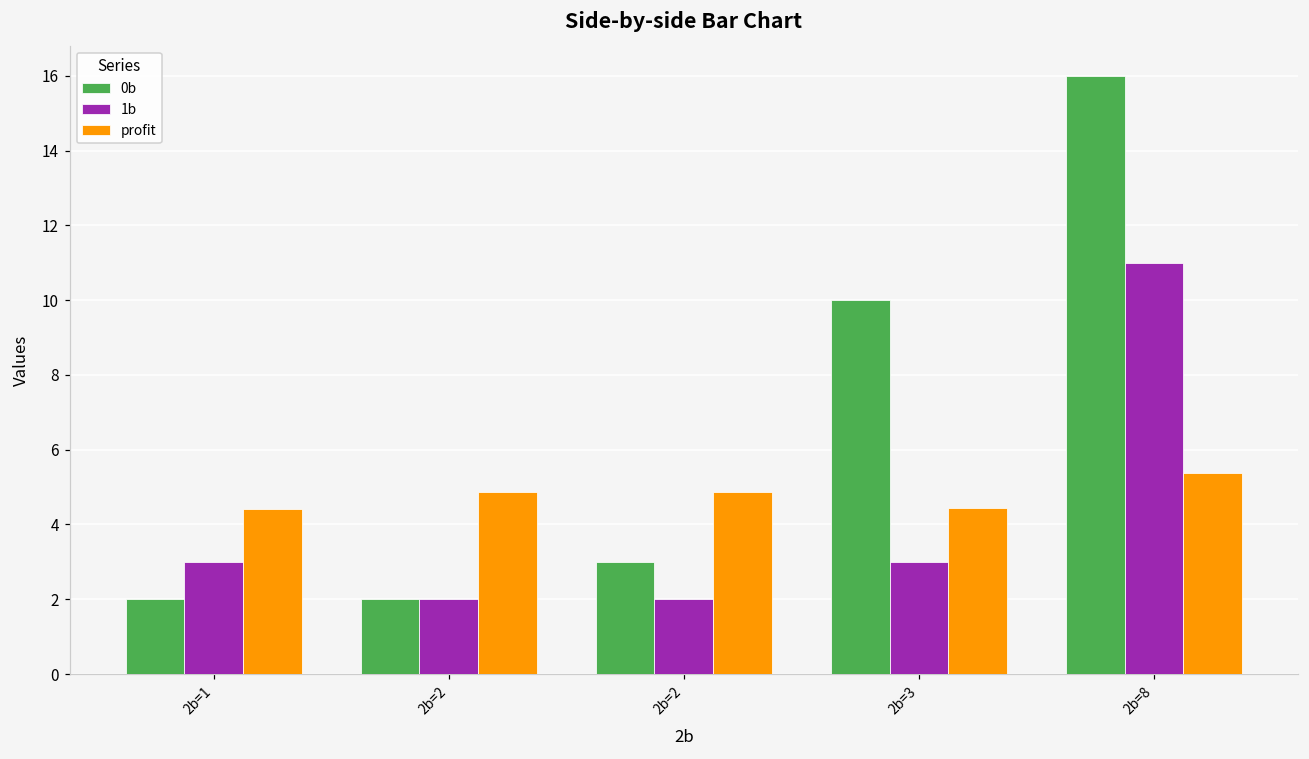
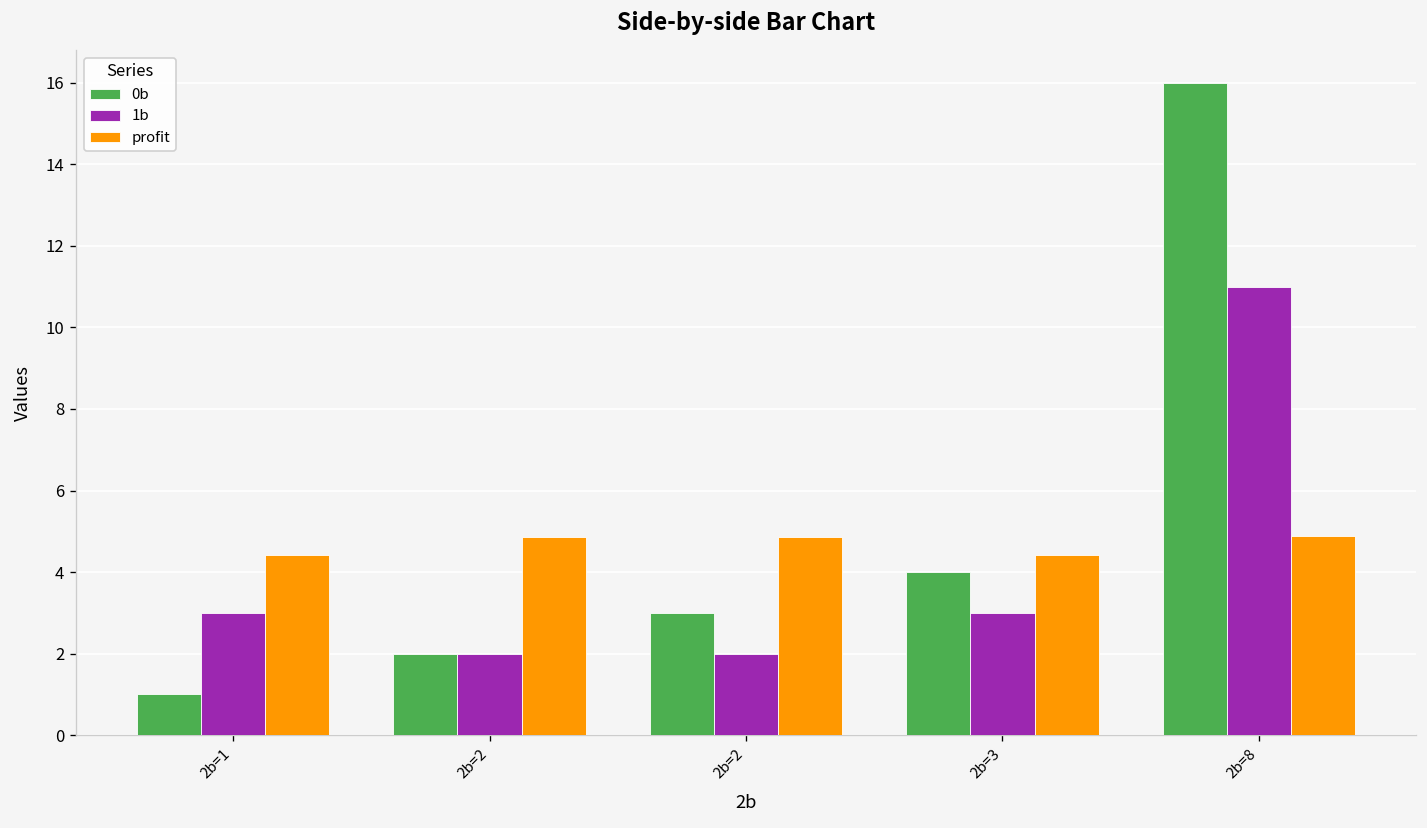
0b, 2b=1: 2 -> 1
0b, 2b=3: 10 -> 4
profit, 2b=8: 5.4 -> 4.9
